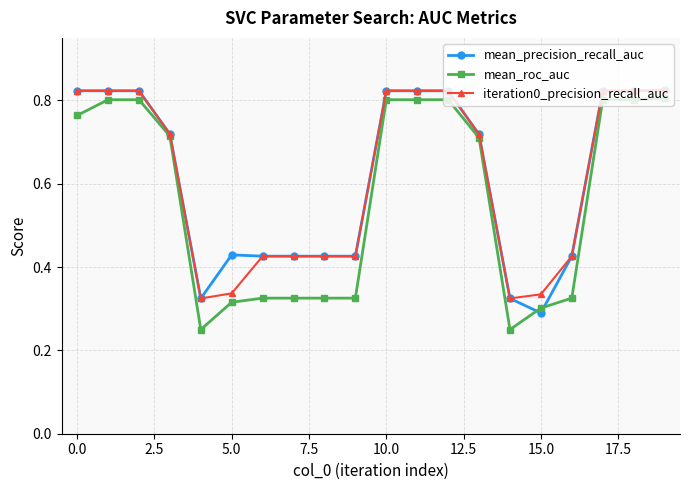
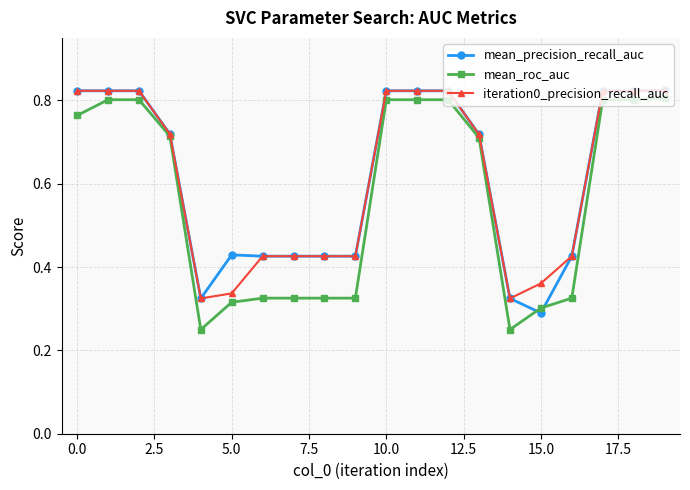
iteration0_precision_recall_auc, 15.0: 0.33 -> 0.36
